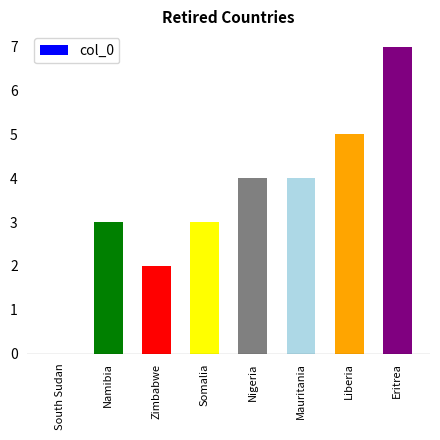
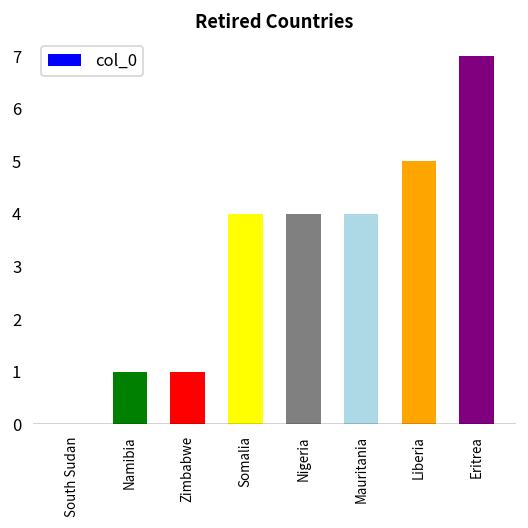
Namibia: 3 -> 1
Zimbabwe: 2 -> 1
Somalia: 3 -> 4
